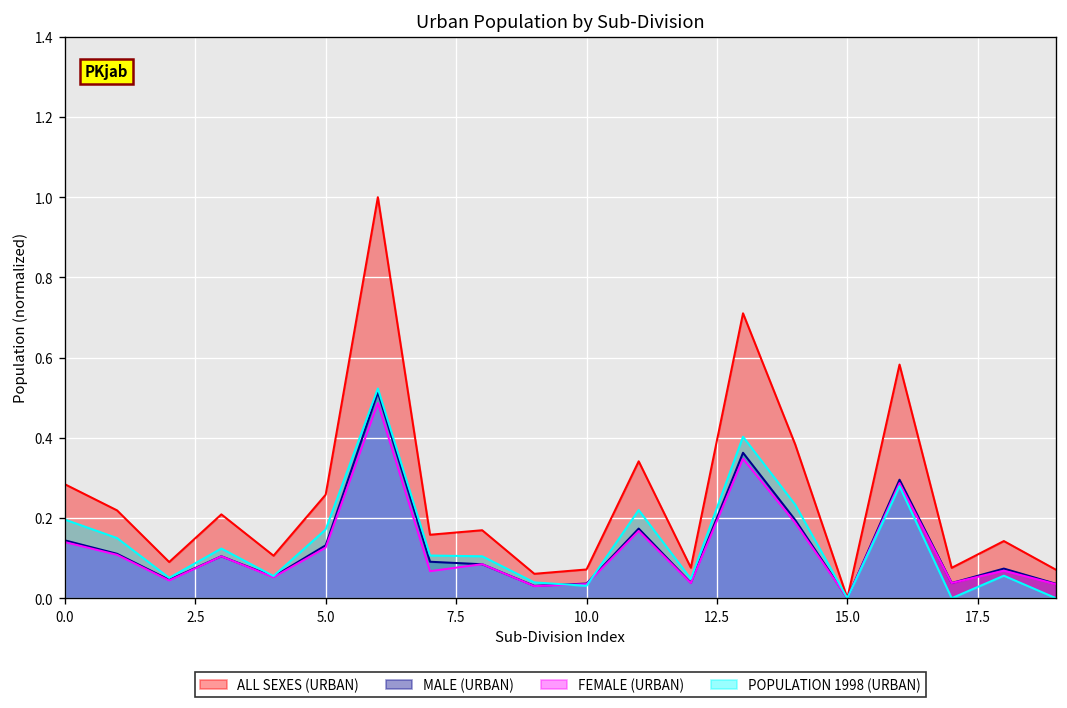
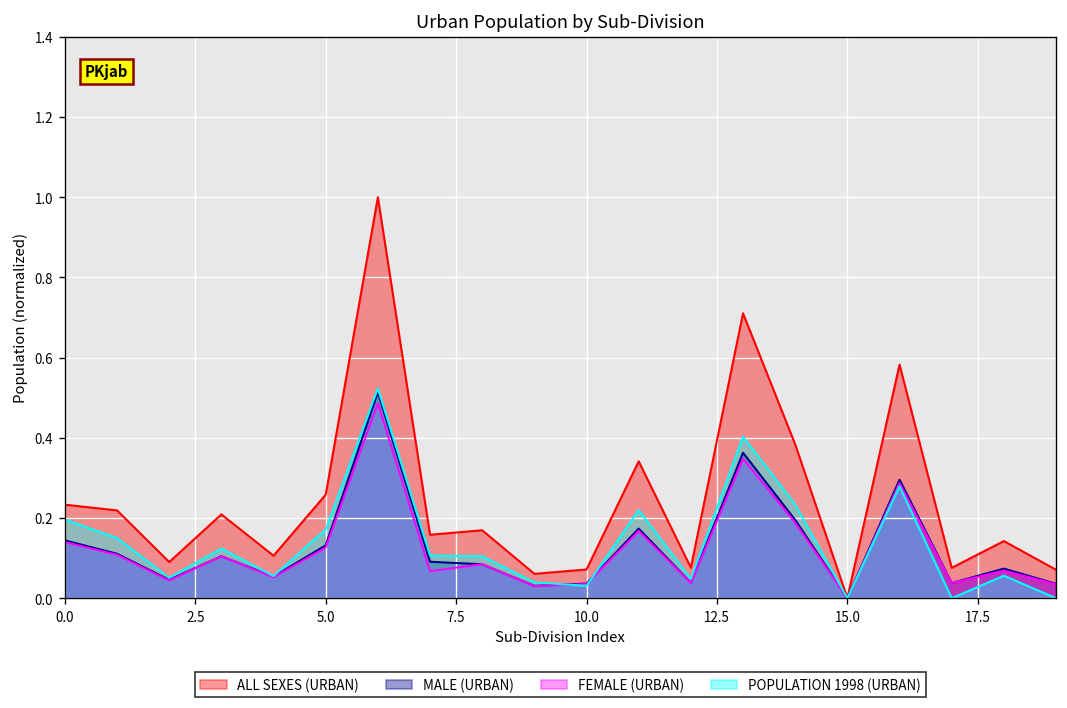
ALL SEXES (URBAN), 0.0: 0.28 -> 0.23
